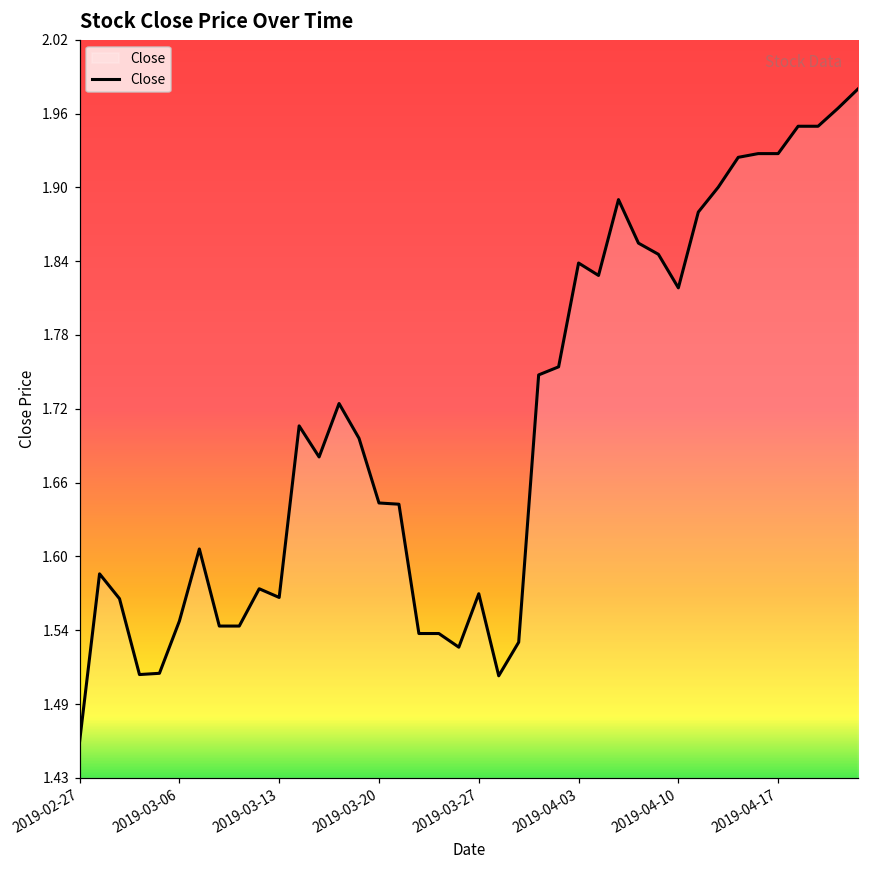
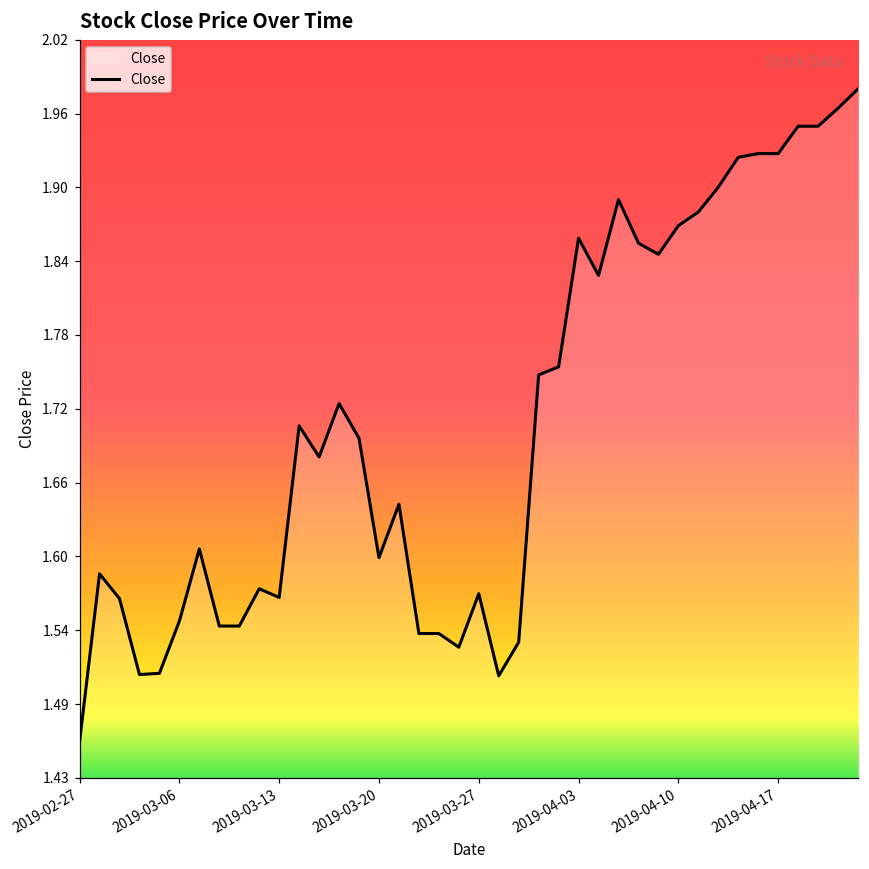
2019-03-20: 1.647 -> 1.603
2019-04-03: 1.84 -> 1.86
2019-04-10: 1.82 -> 1.87
